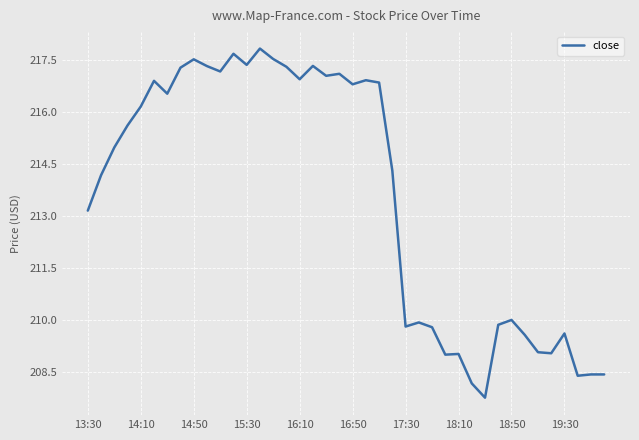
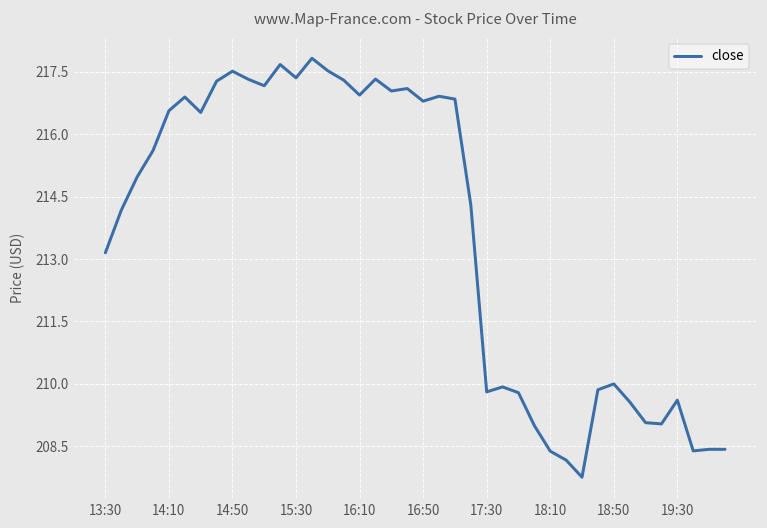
14:10: 216.2 -> 216.6
18:10: 209.0 -> 208.4
